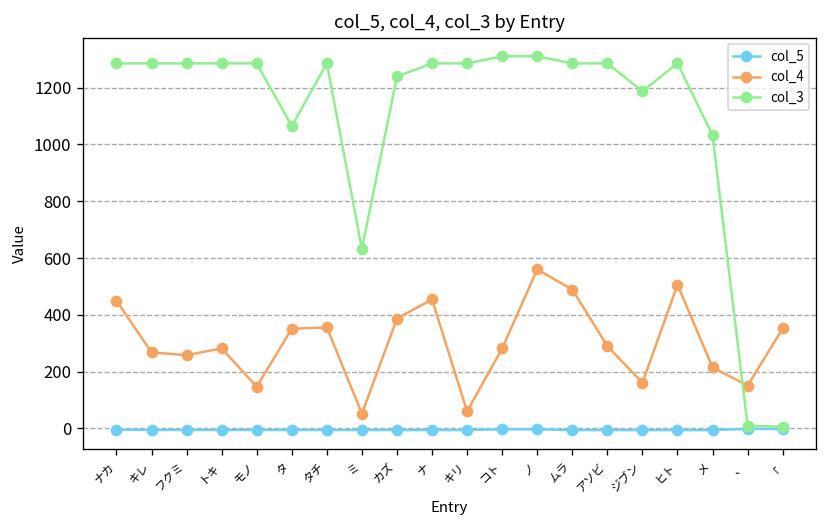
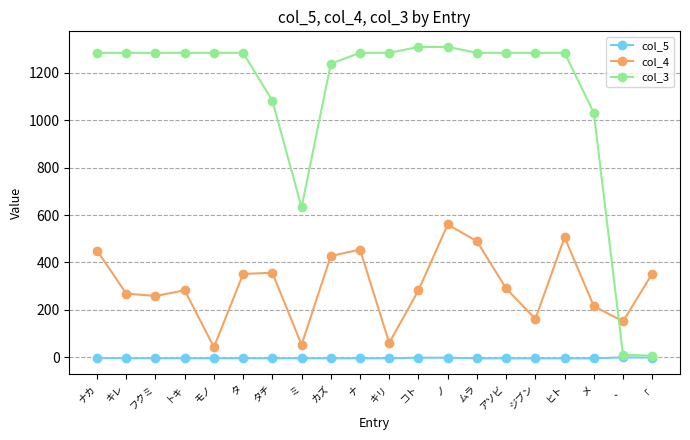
col_4, モノ: 150 -> 40
col_3, タ: 1060 -> 1290
col_3, タチ: 1290 -> 1080
col_4, カズ: 390 -> 430
col_3, ジブン: 1190 -> 1290
